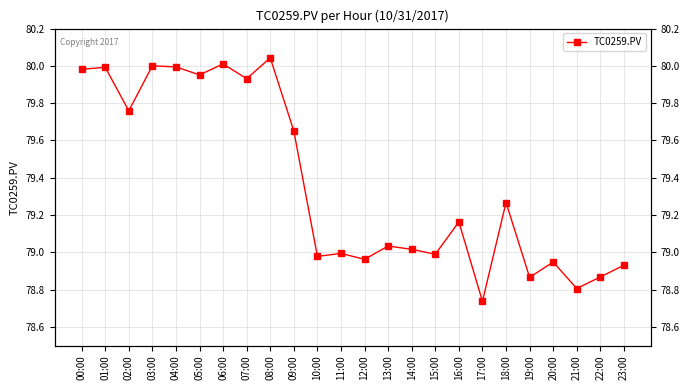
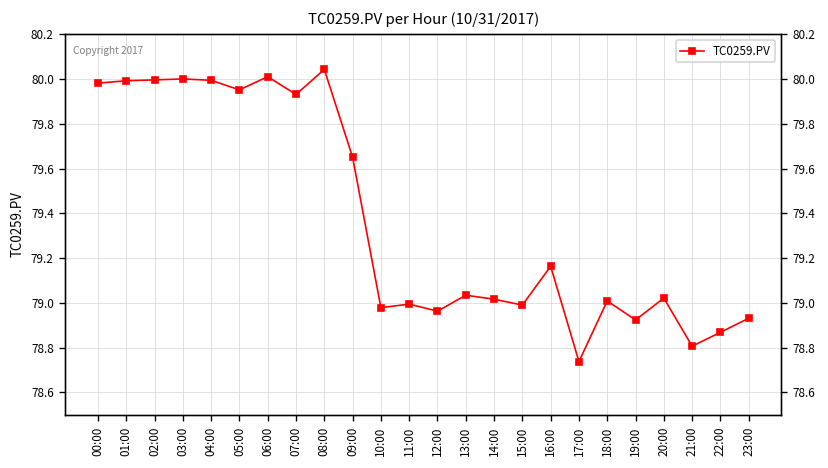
02:00: 79.76 -> 80.00
18:00: 79.27 -> 79.01
19:00: 78.87 -> 78.92
20:00: 78.95 -> 79.02
